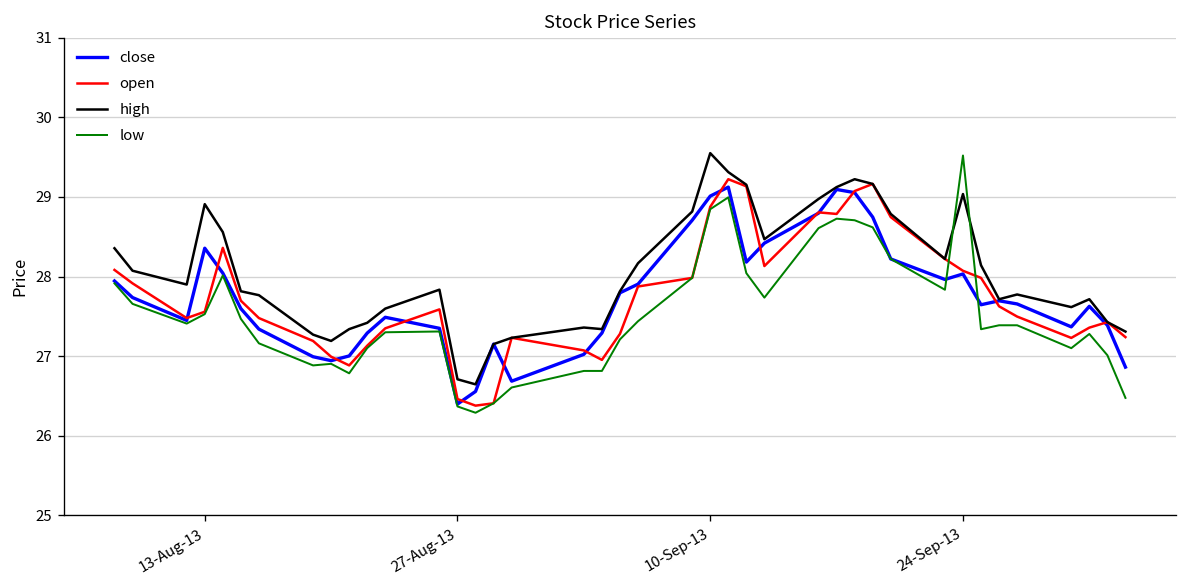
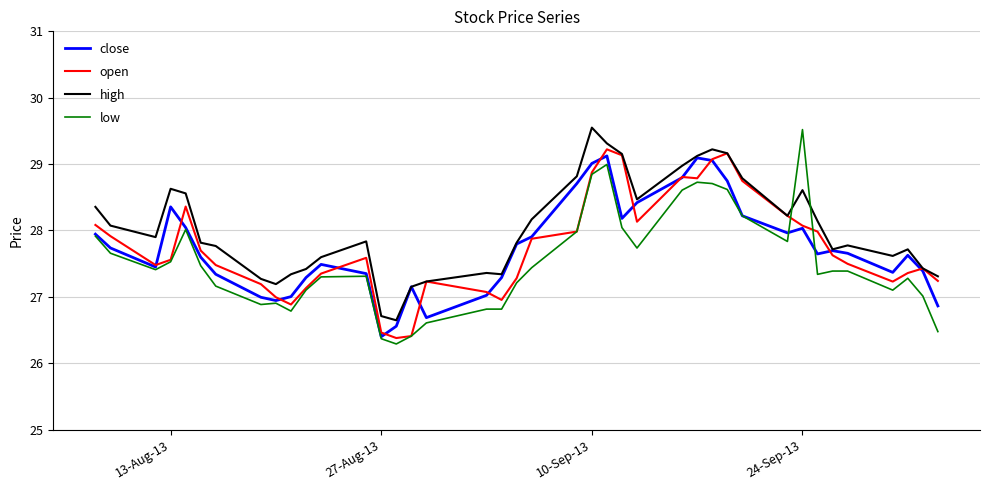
high, 13-Aug-13: 28.9 -> 28.6
high, 24-Sep-13: 29.0 -> 28.6
